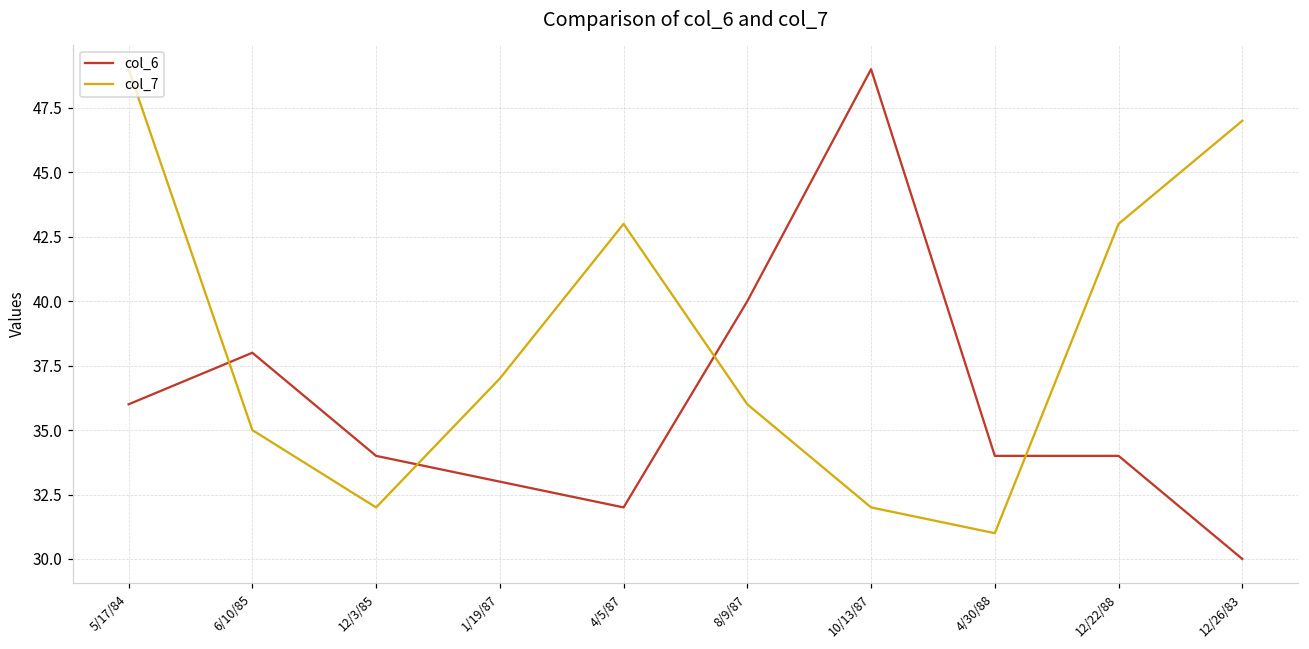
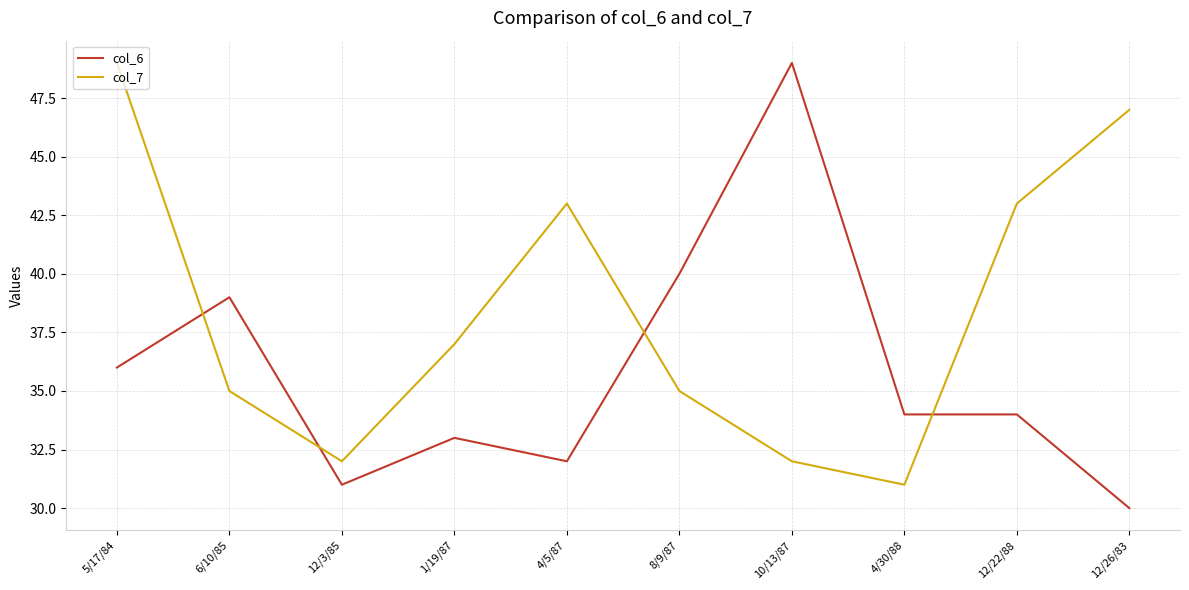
col_6, 6/10/85: 38 -> 39
col_6, 12/3/85: 34 -> 31
col_7, 8/9/87: 36 -> 35
